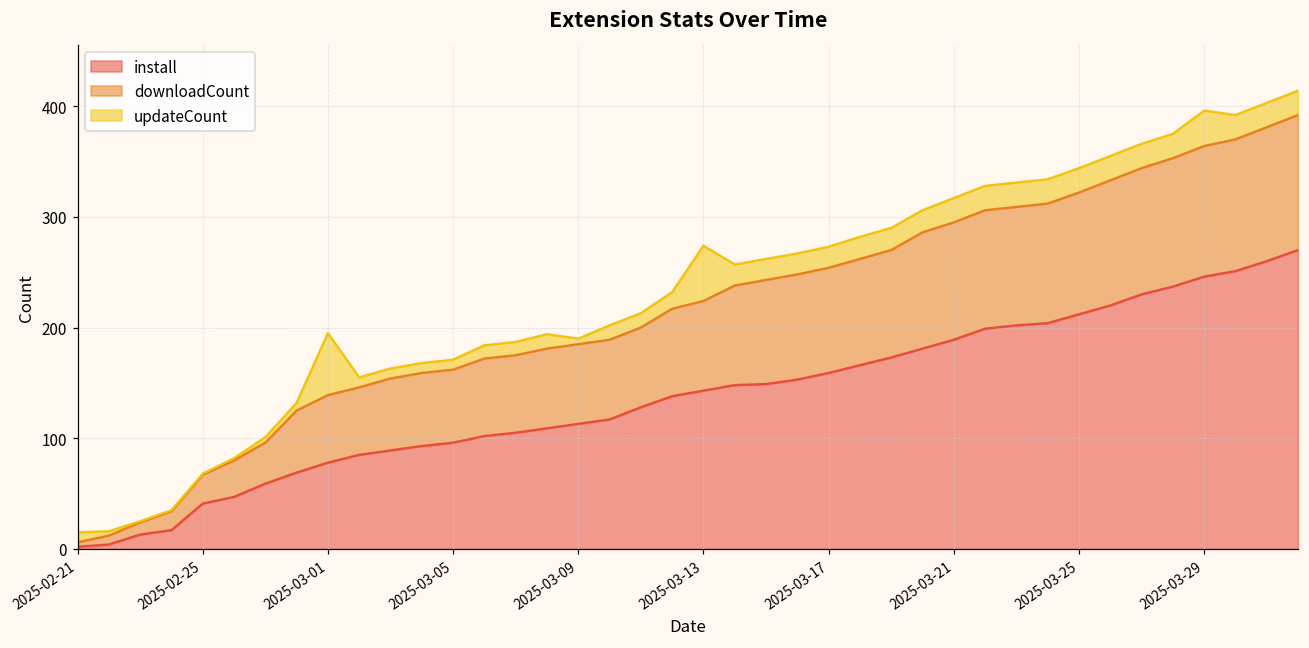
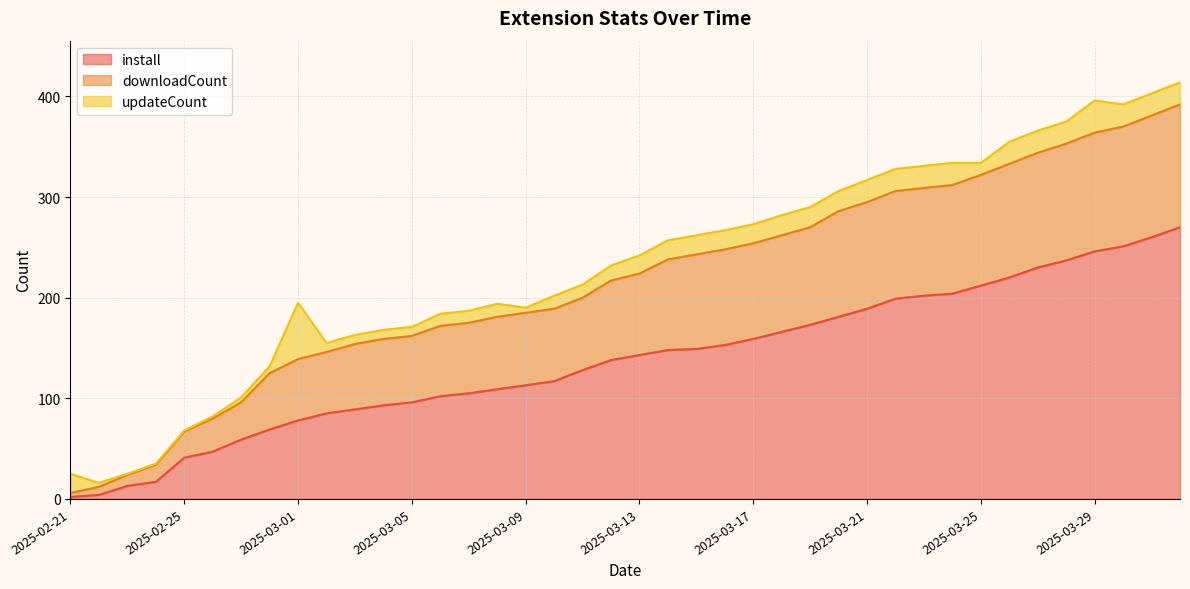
updateCount, 2025-02-21: 9 -> 19
updateCount, 2025-03-13: 50 -> 18
updateCount, 2025-03-25: 22 -> 12
